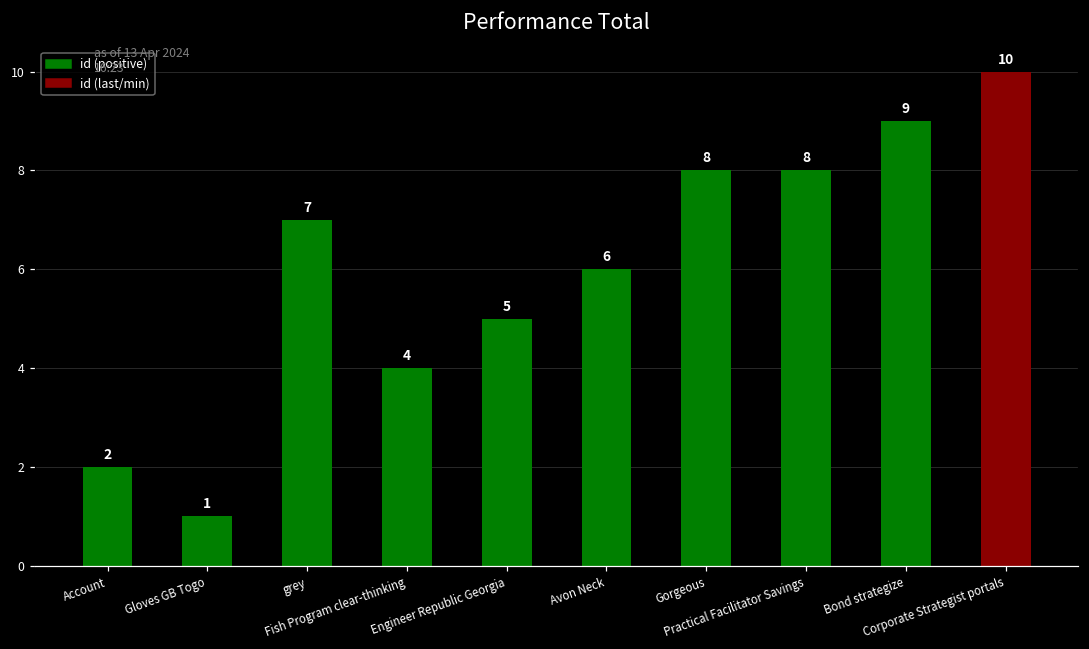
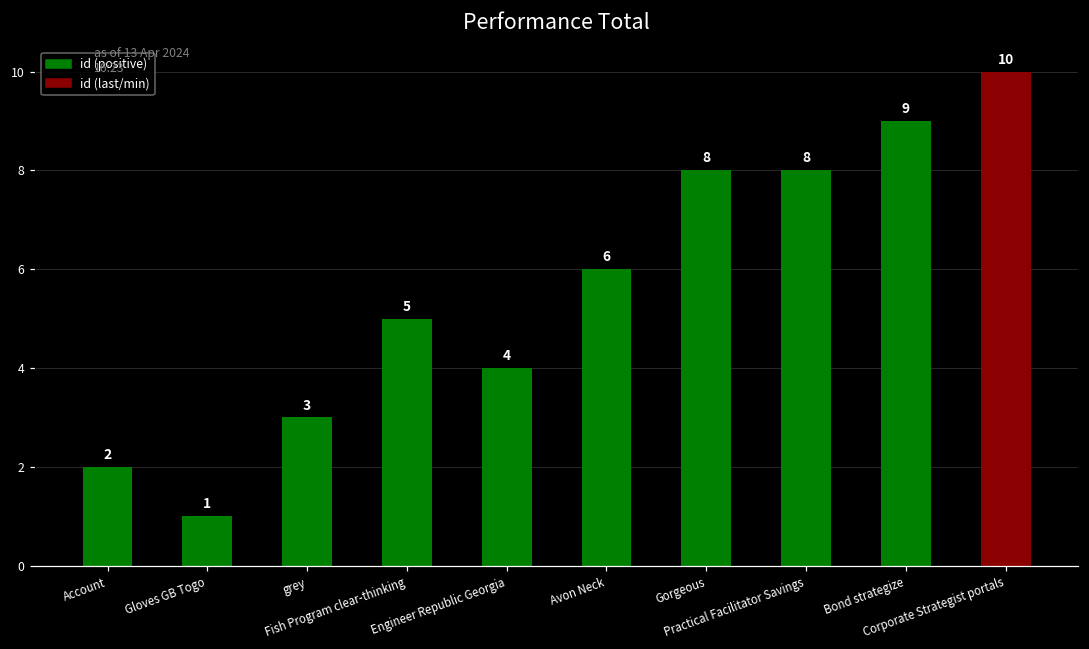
grey: 7 -> 3
Fish Program clear-thinking: 4 -> 5
Engineer Republic Georgia: 5 -> 4
